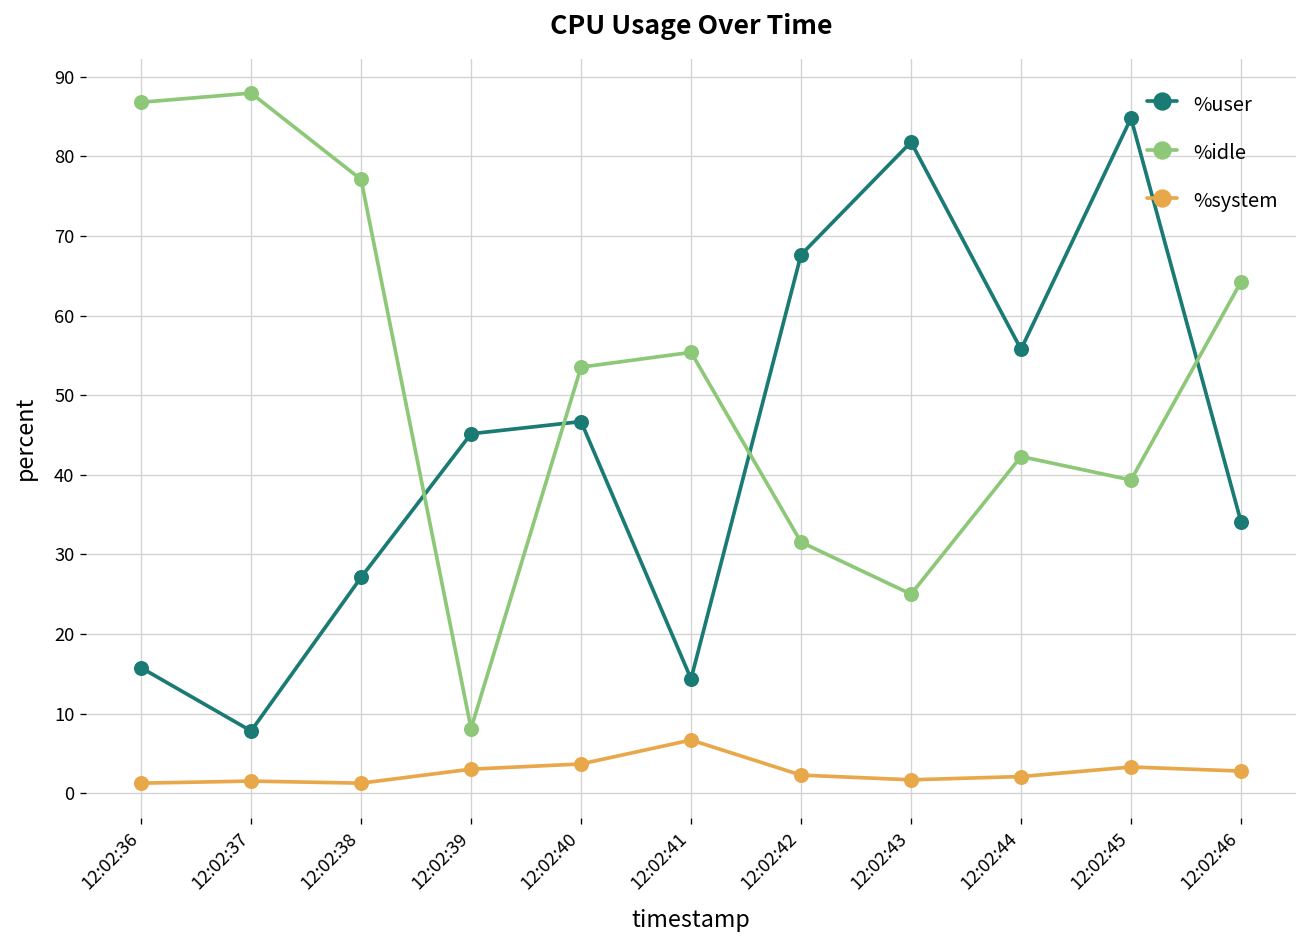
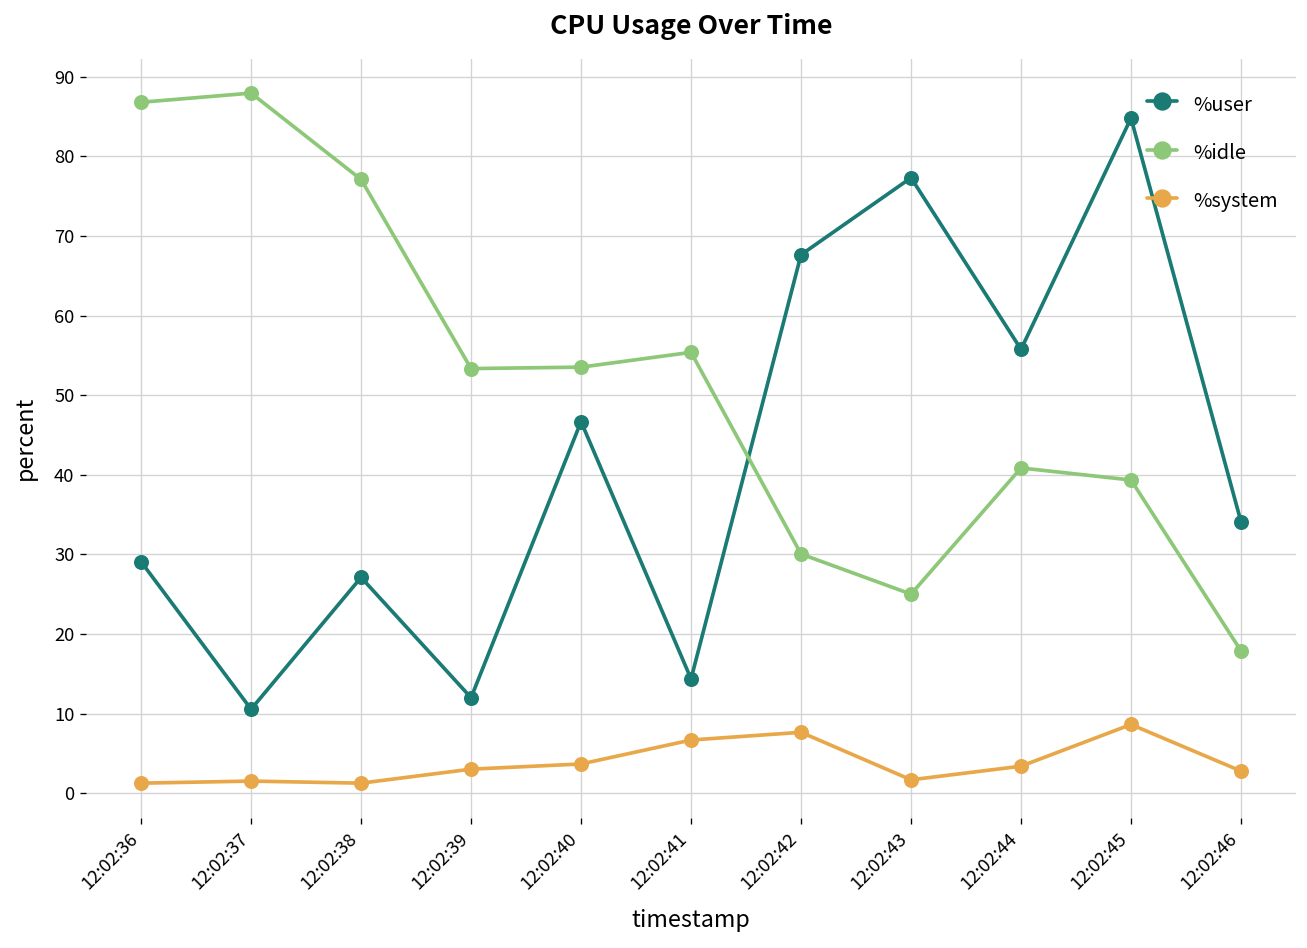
%user, 12:02:36: 16 -> 29
%user, 12:02:37: 8 -> 11
%user, 12:02:39: 45 -> 12
%idle, 12:02:39: 8 -> 53
%idle, 12:02:42: 32 -> 30
%system, 12:02:42: 2 -> 8
%user, 12:02:43: 82 -> 77
%idle, 12:02:44: 42 -> 41
%system, 12:02:44: 2 -> 3
%system, 12:02:45: 3 -> 9
%idle, 12:02:46: 64 -> 18
